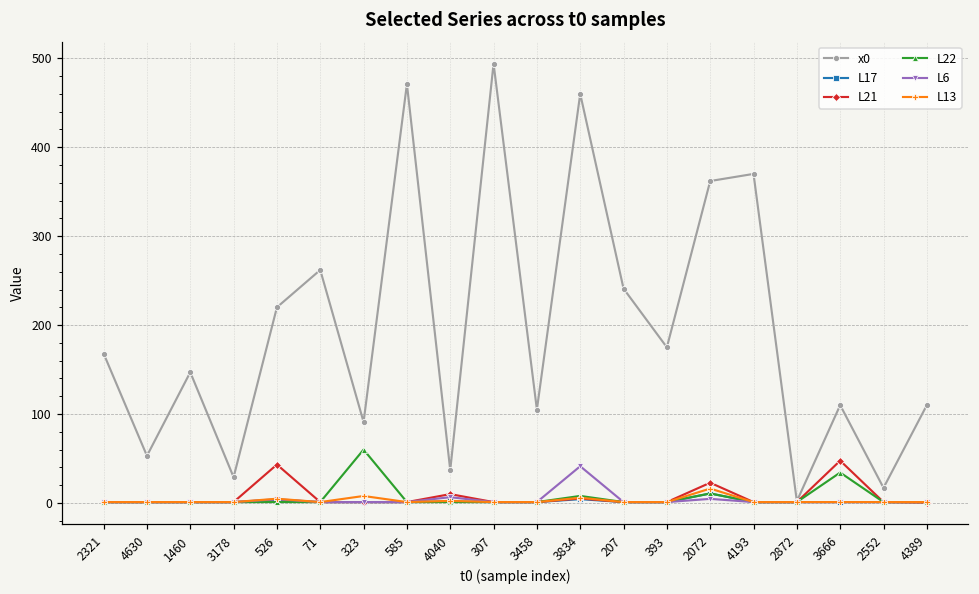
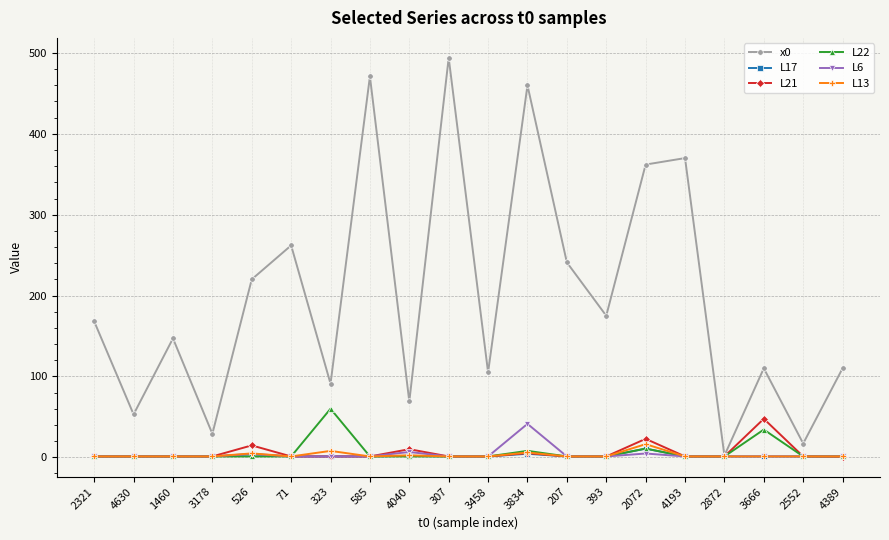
L21, 526: 40 -> 10
x0, 4040: 40 -> 70
